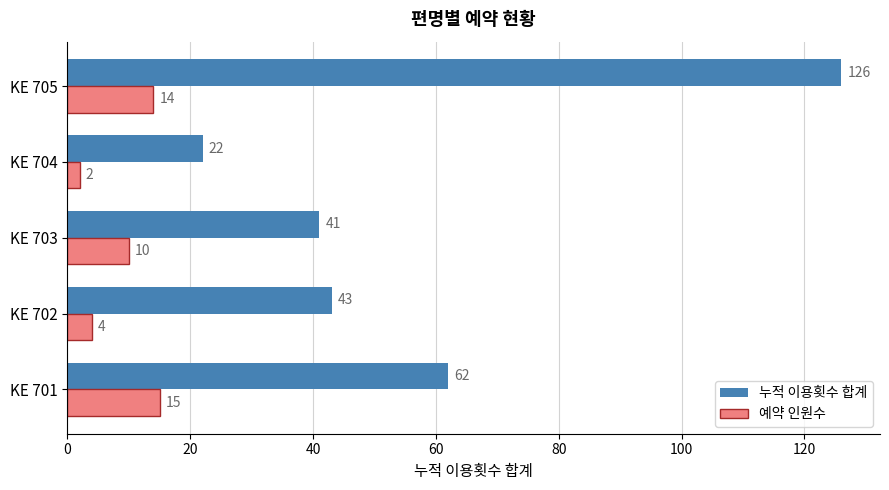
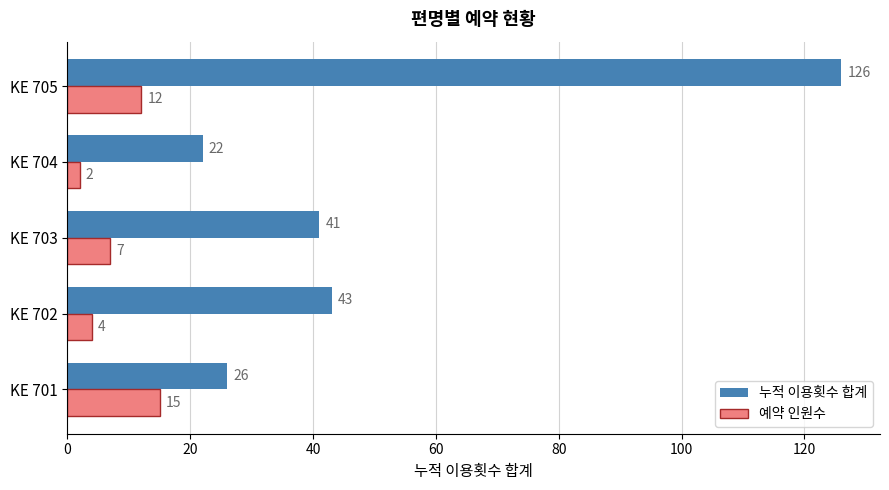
예약 인원수, KE 705: 14 -> 12
예약 인원수, KE 703: 10 -> 7
누적 이용횟수 합계, KE 701: 62 -> 26
